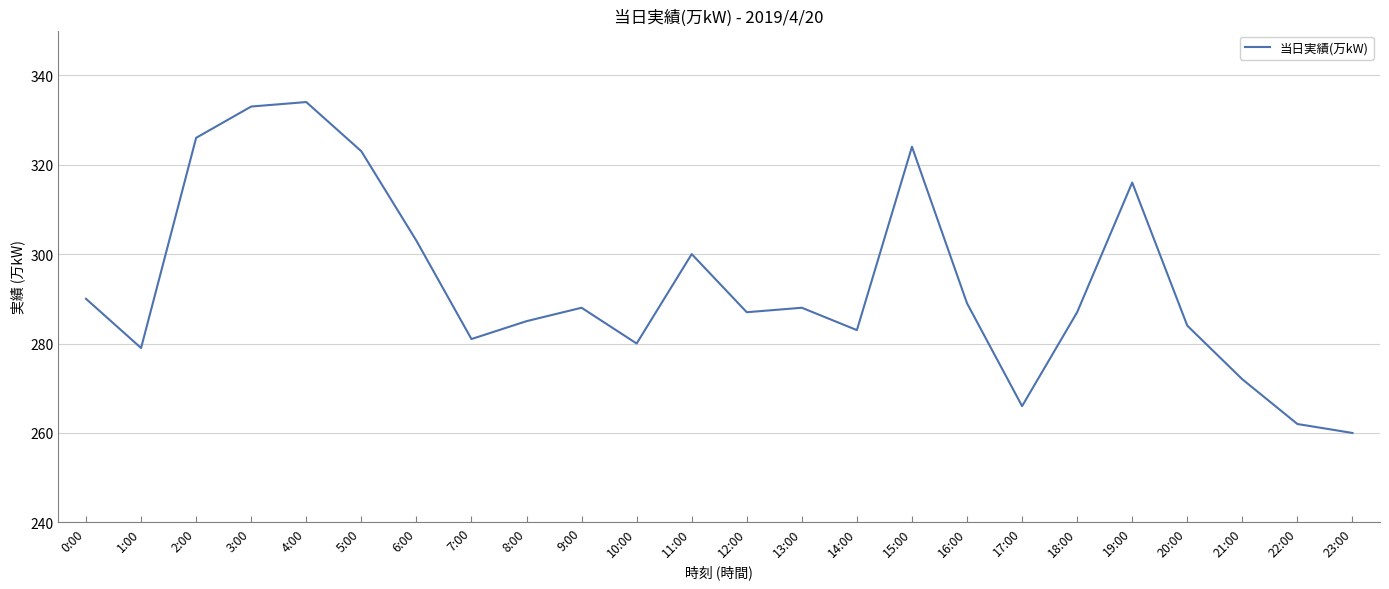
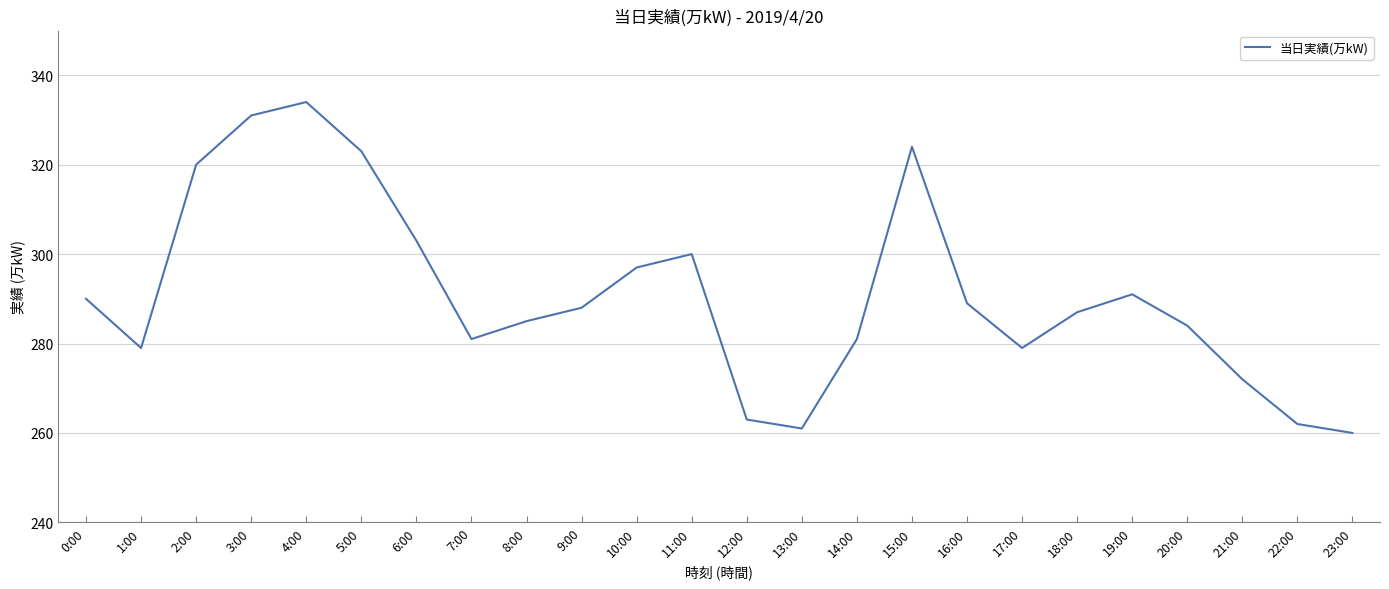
2:00: 326 -> 320
3:00: 333 -> 331
10:00: 280 -> 297
12:00: 287 -> 263
13:00: 288 -> 261
14:00: 283 -> 281
17:00: 266 -> 279
19:00: 316 -> 291
